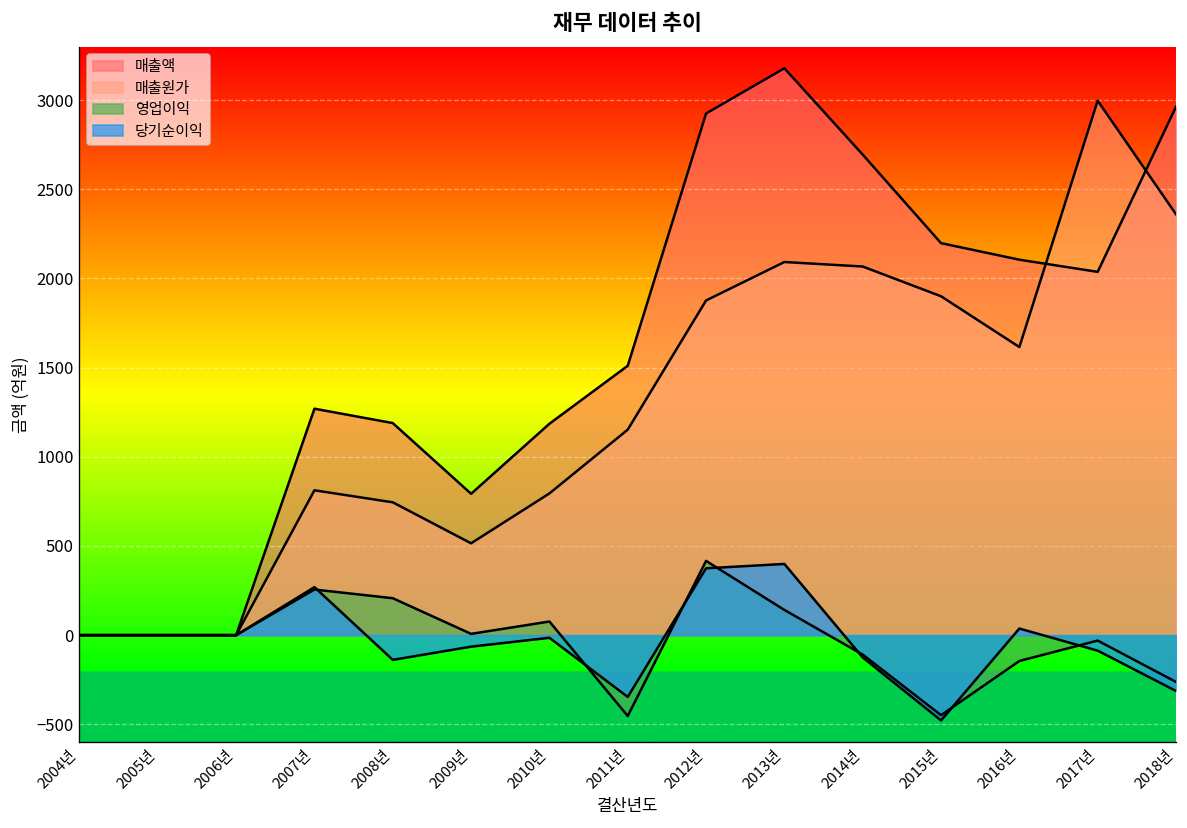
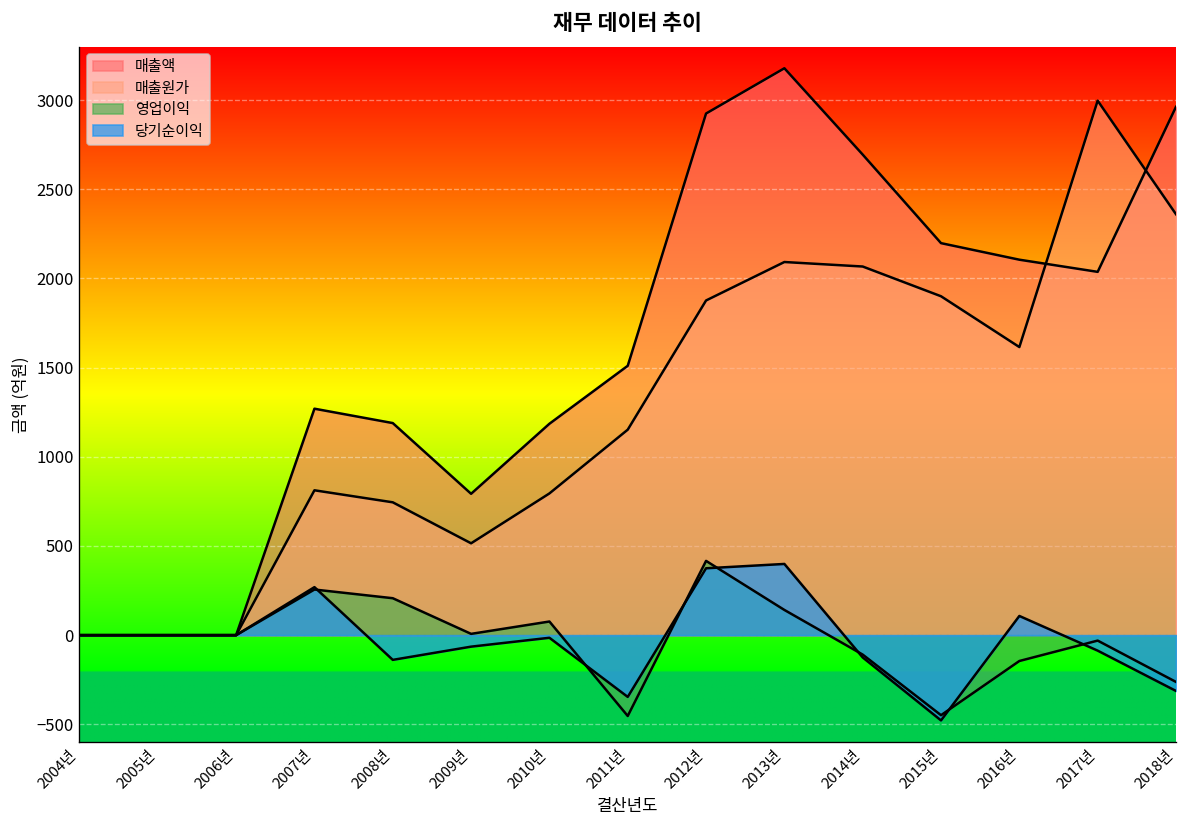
당기순이익, 2016년: 40 -> 110
